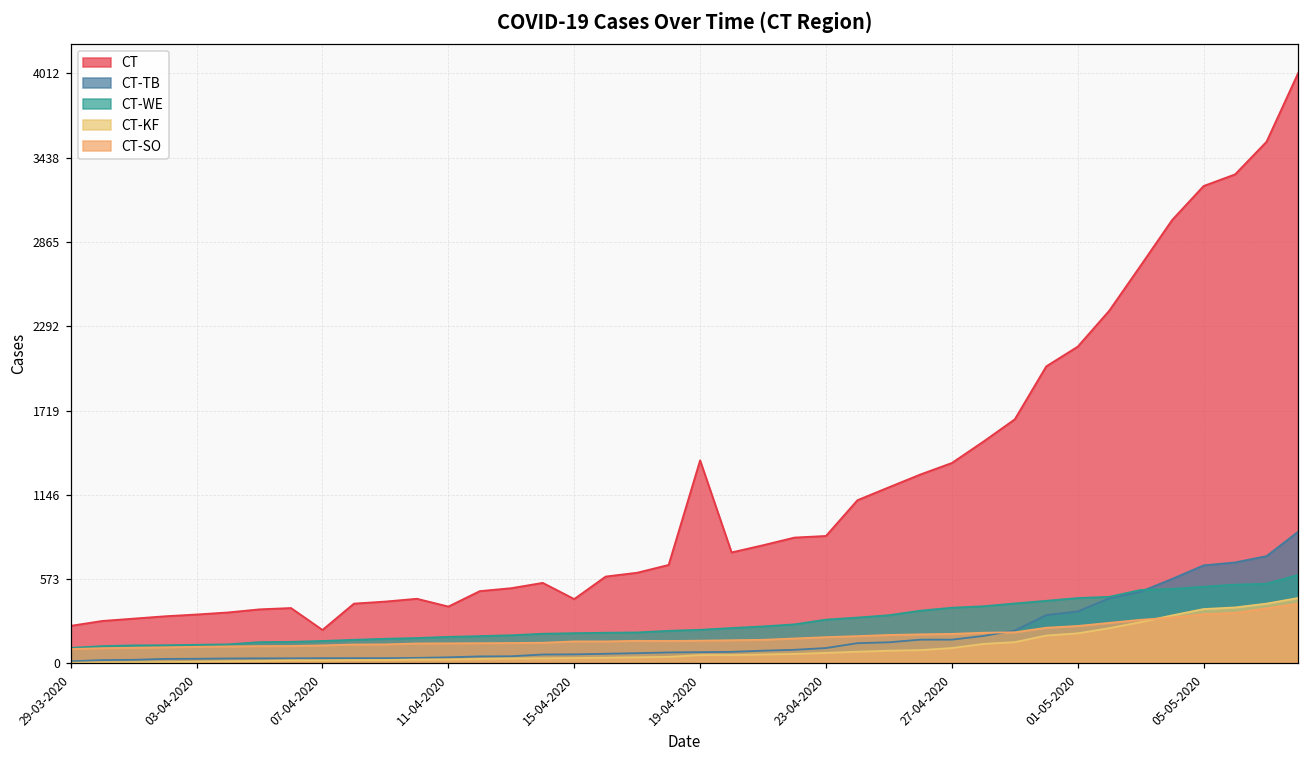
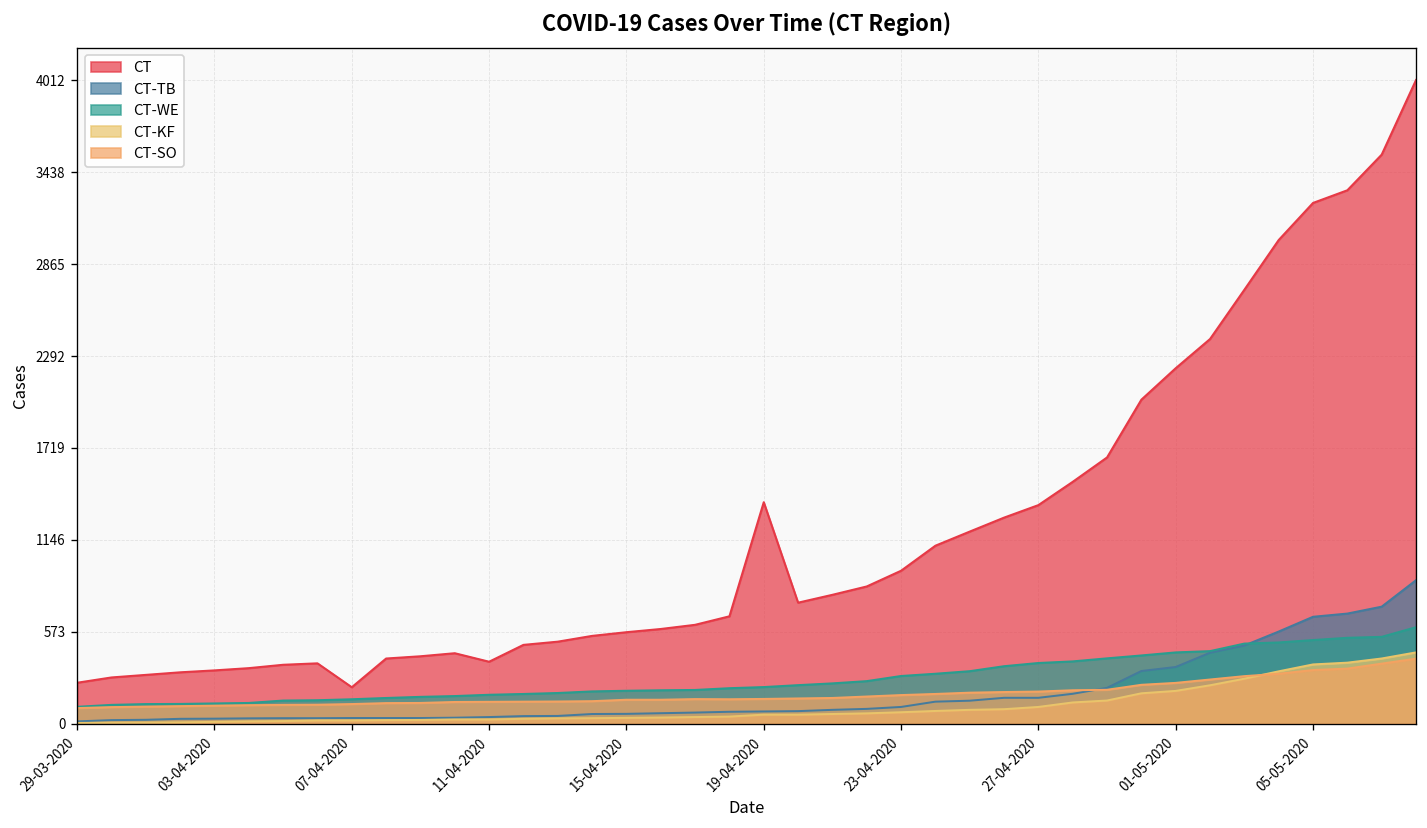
CT, 15-04-2020: 440 -> 570
CT, 23-04-2020: 870 -> 950
CT, 01-05-2020: 2150 -> 2220
